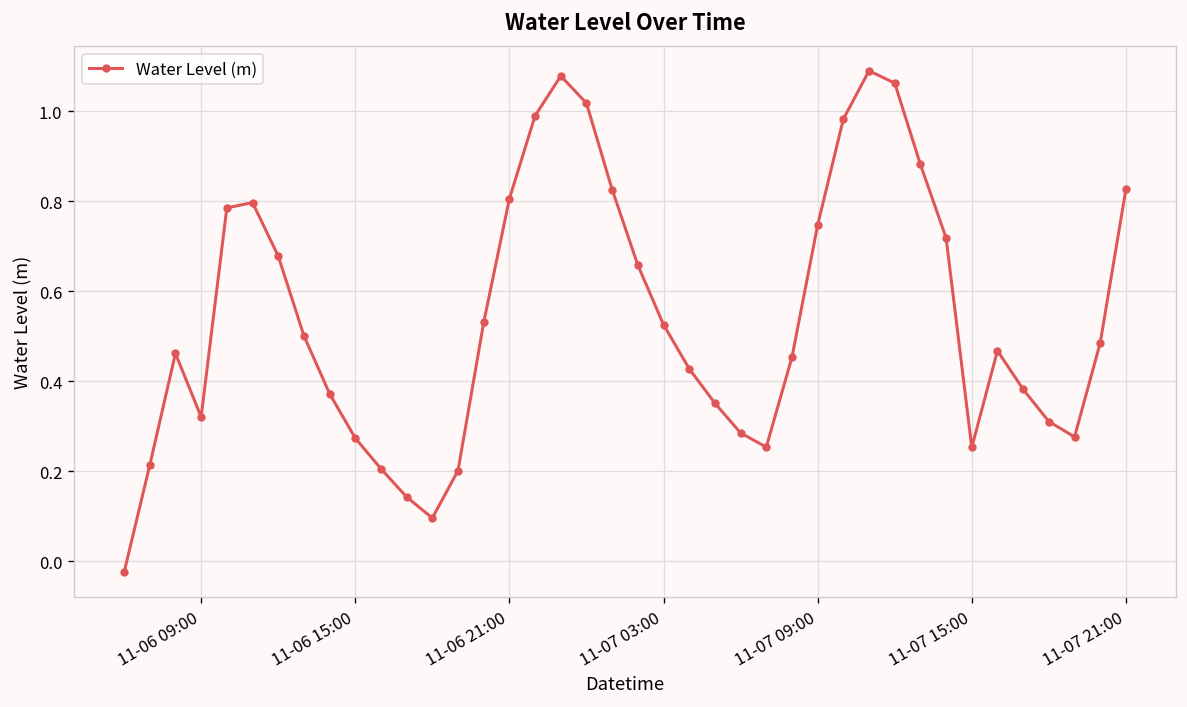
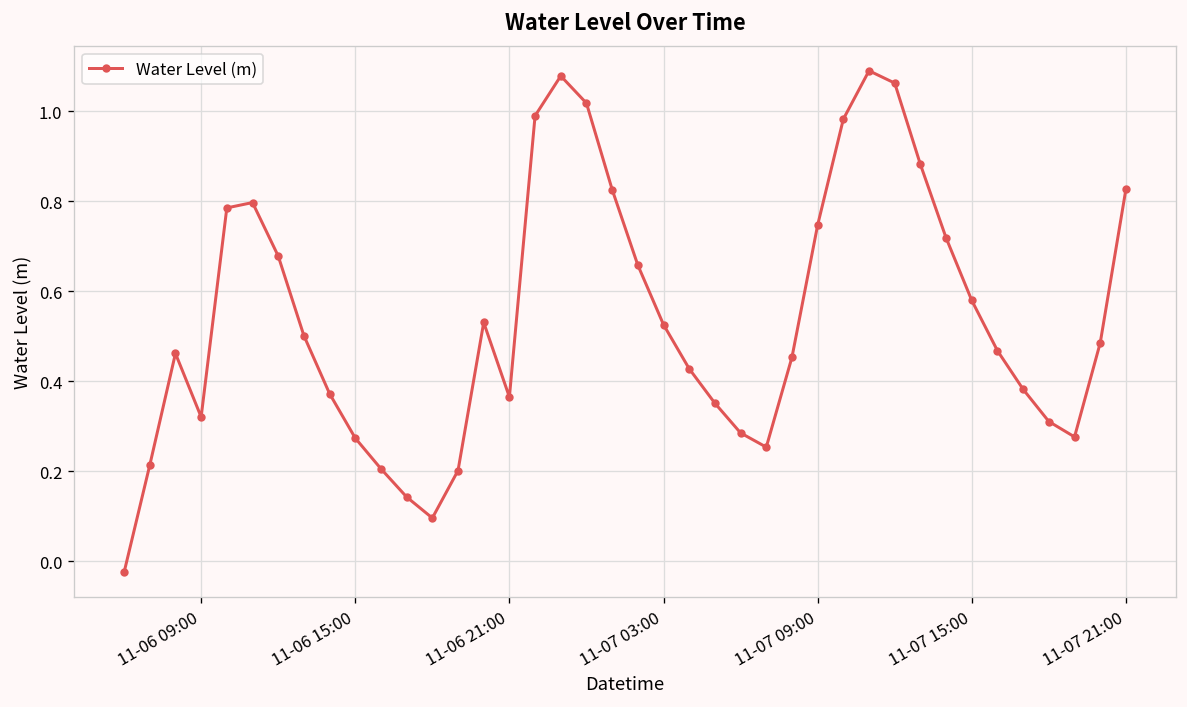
11-06 21:00: 0.81 -> 0.36
11-07 15:00: 0.25 -> 0.58
